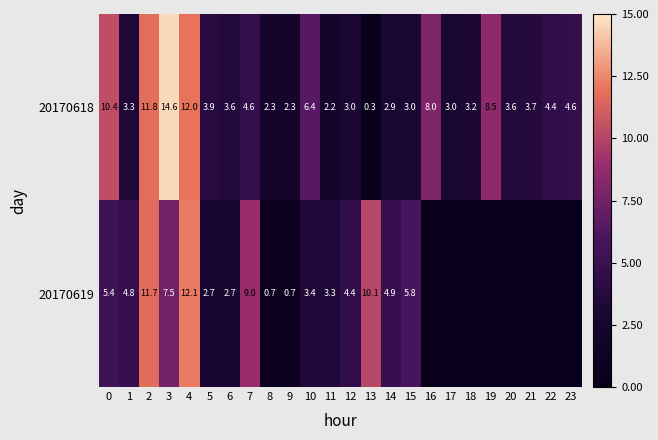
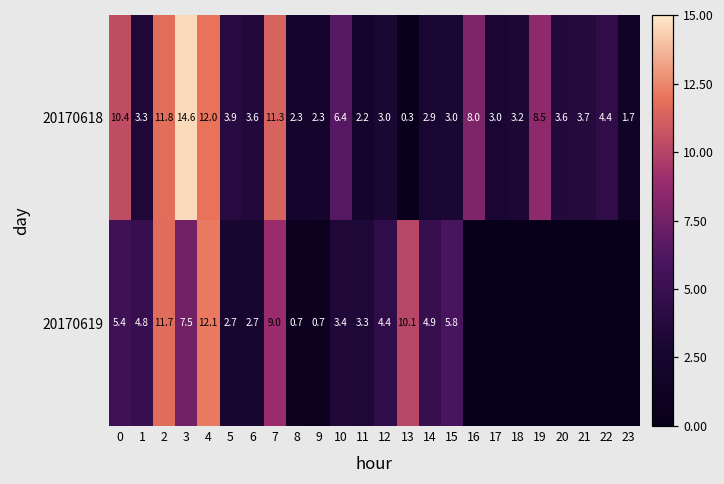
20170618, 7: 4.6 -> 11.3
20170618, 23: 4.6 -> 1.7
